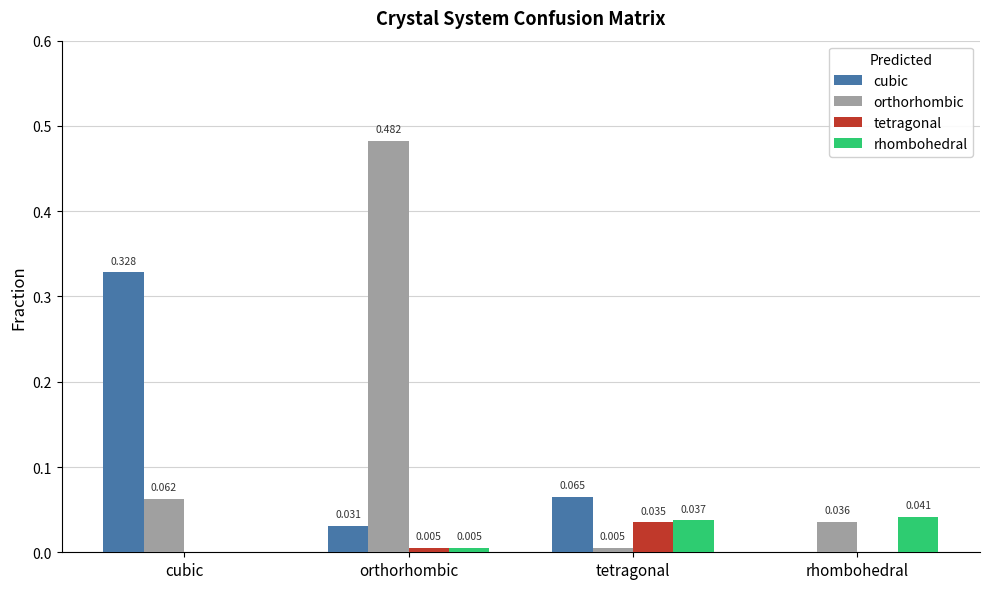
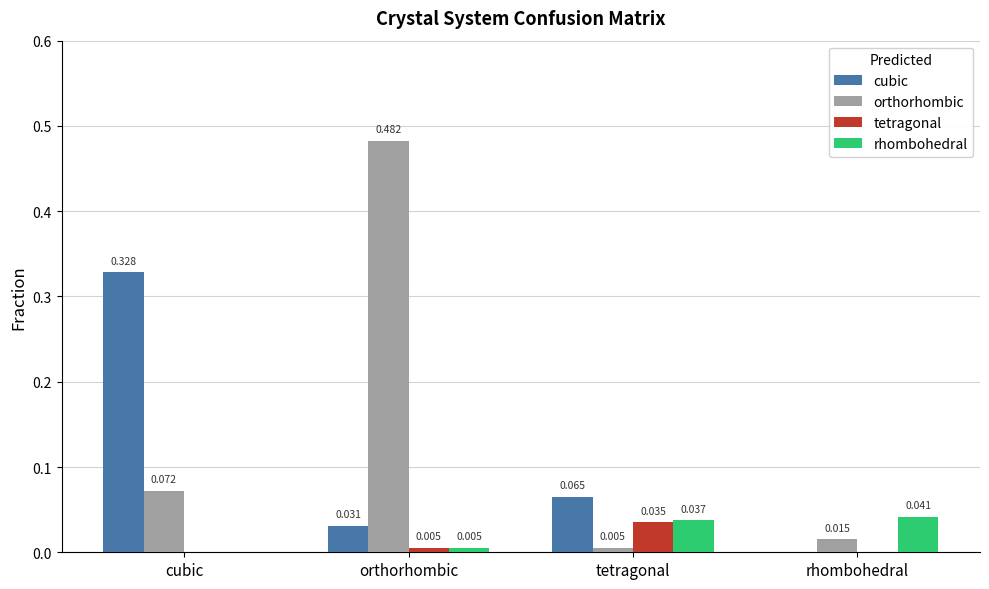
orthorhombic, cubic: 0.062 -> 0.072
orthorhombic, rhombohedral: 0.036 -> 0.015
